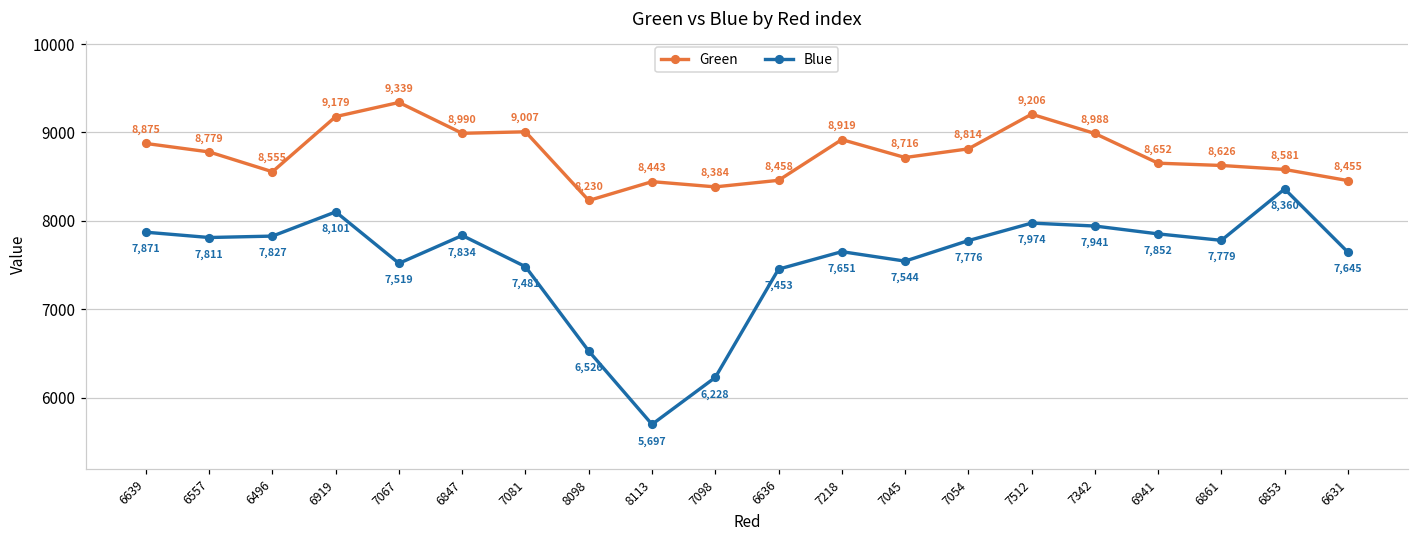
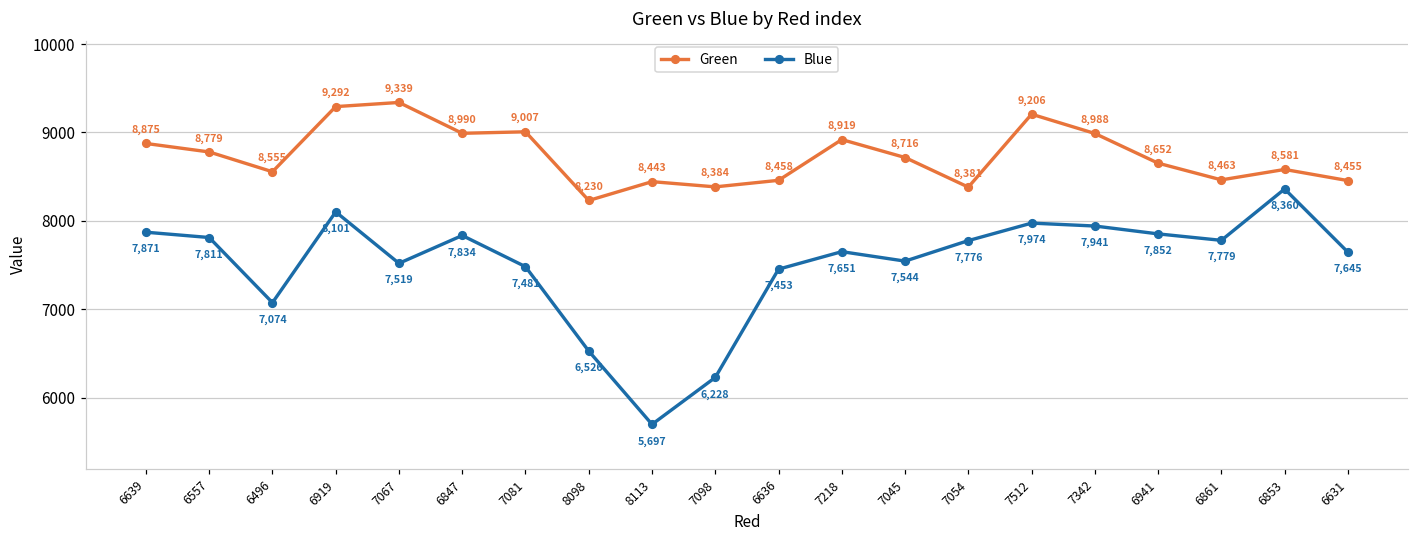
Blue, 6496: 7,827 -> 7,074
Green, 6919: 9,179 -> 9,292
Green, 7054: 8,814 -> 8,381
Green, 6861: 8,626 -> 8,463
